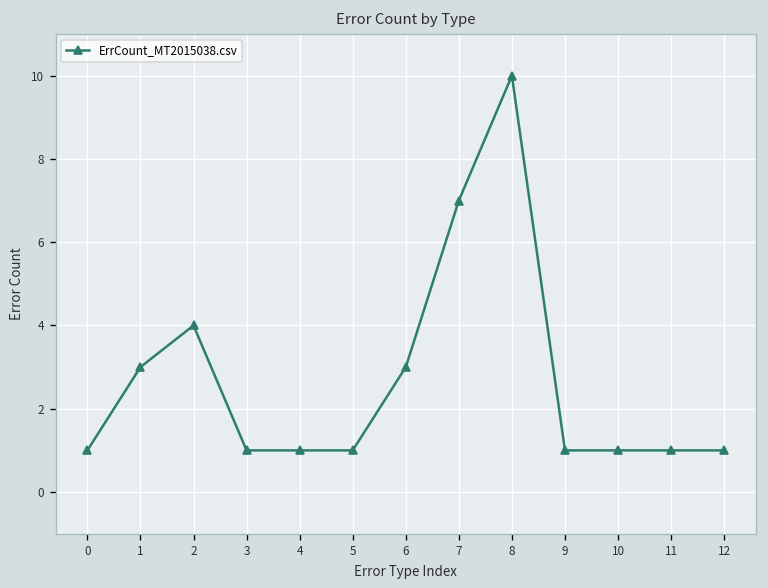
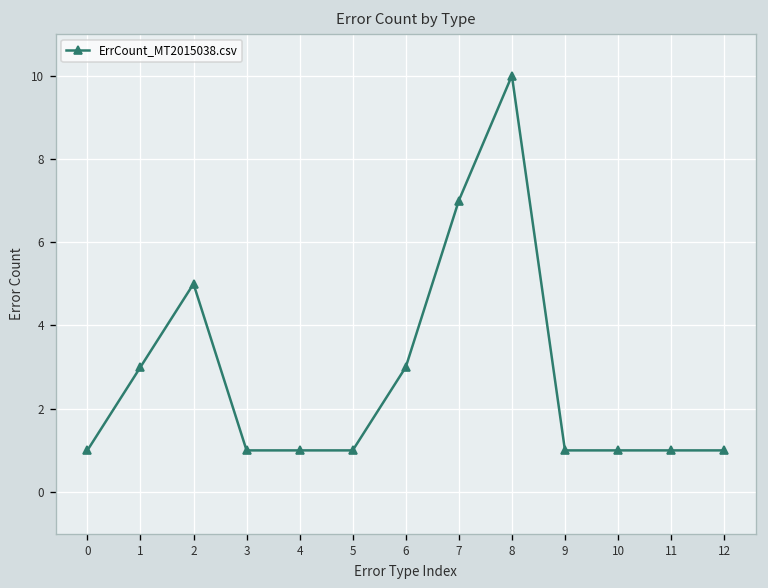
2: 4 -> 5
